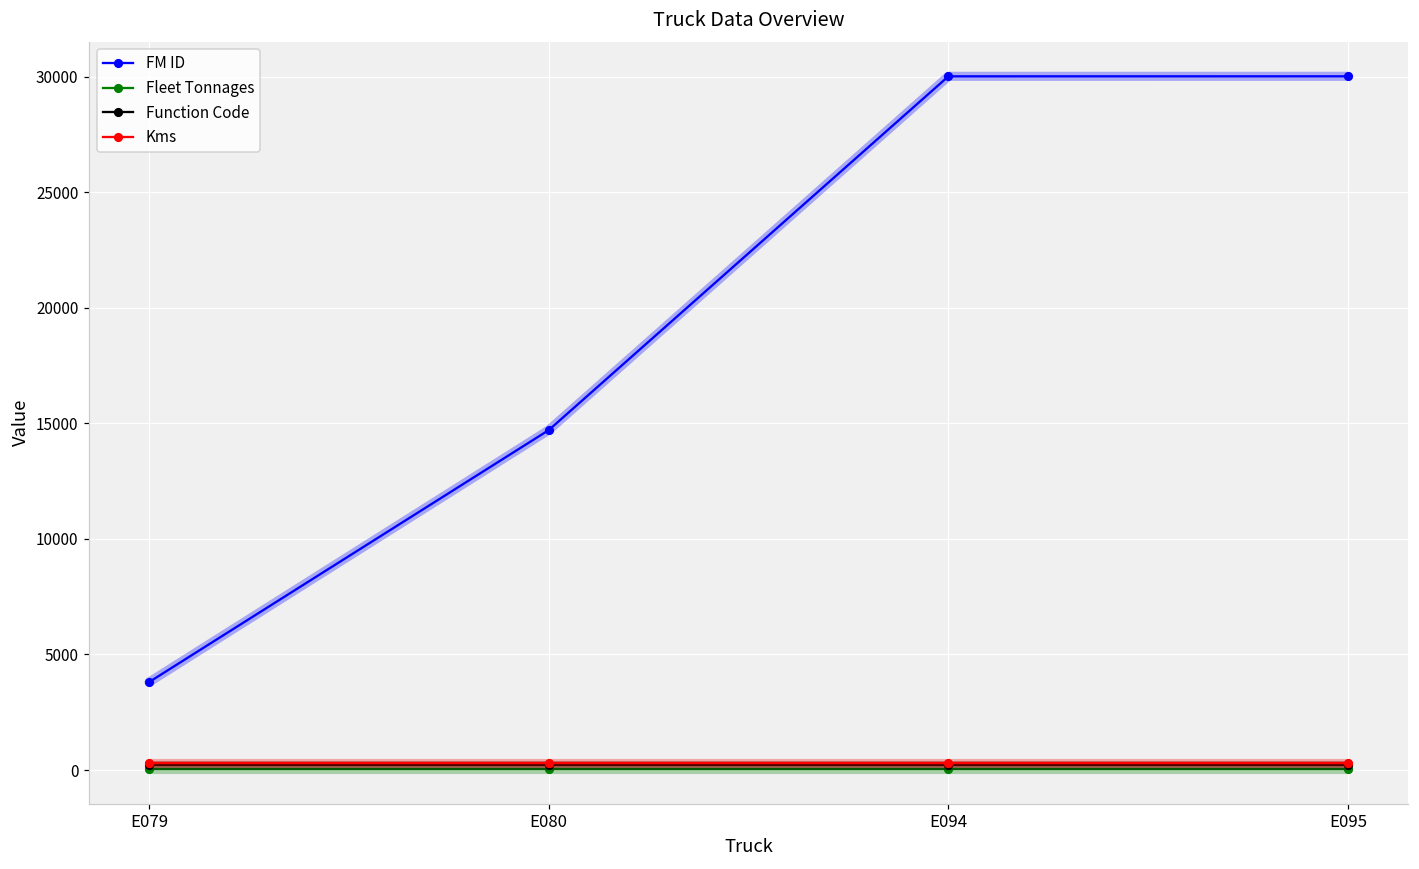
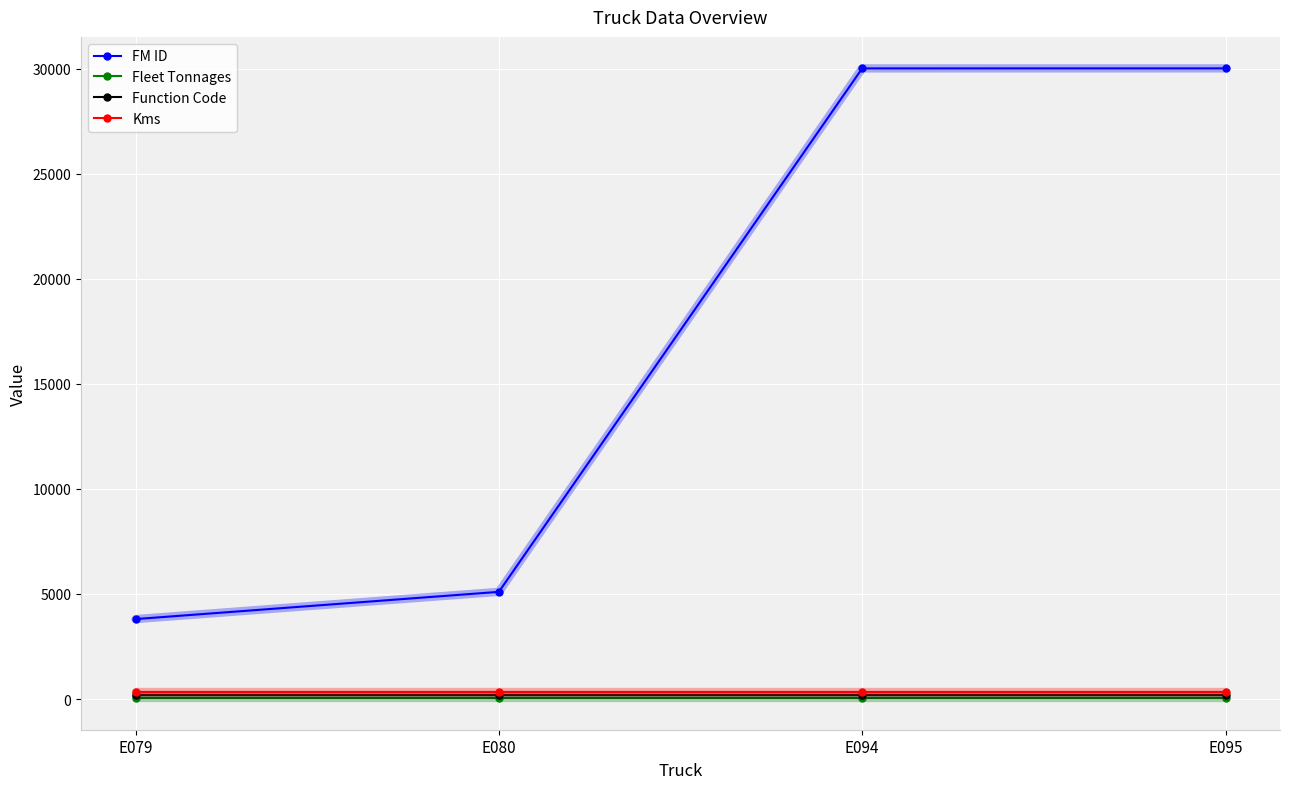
FM ID, E080: 14700 -> 5100
